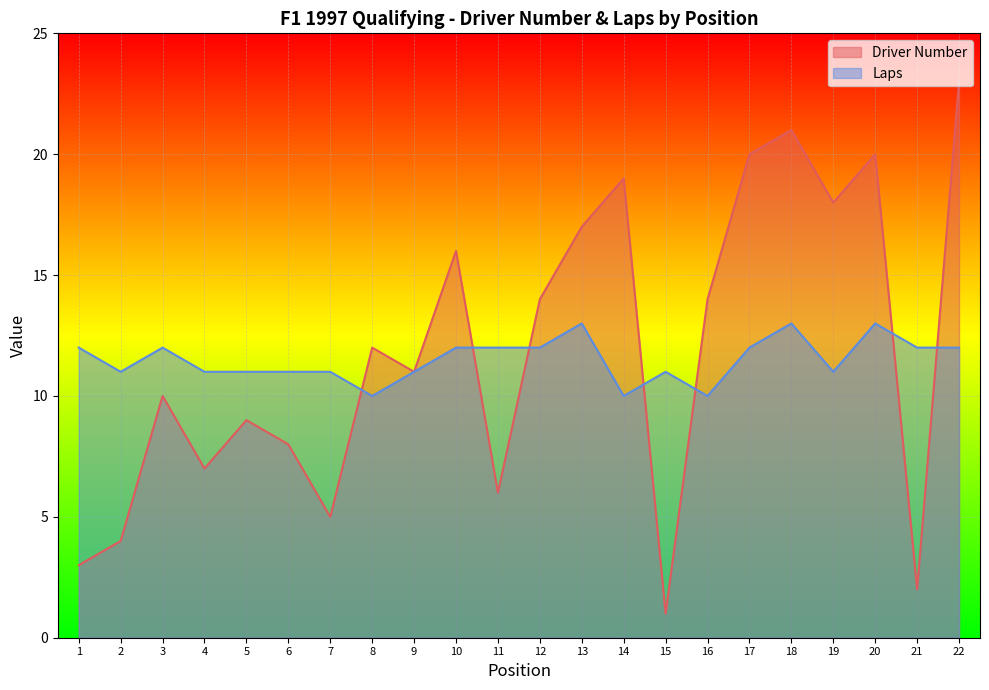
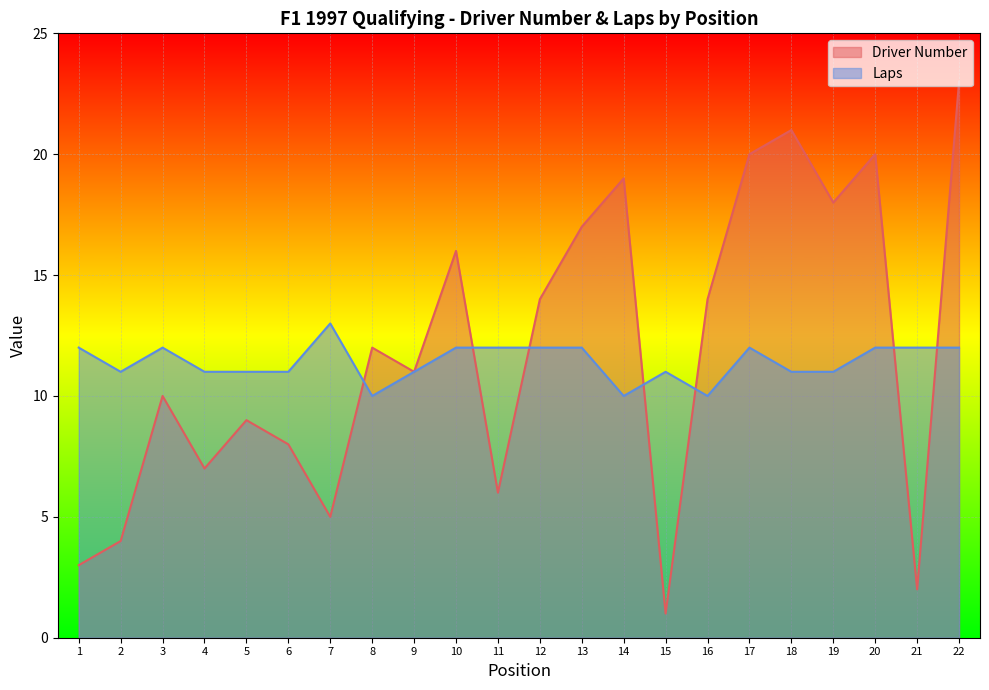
Laps, 7: 11 -> 13
Laps, 13: 13 -> 12
Laps, 18: 13 -> 11
Laps, 20: 13 -> 12
